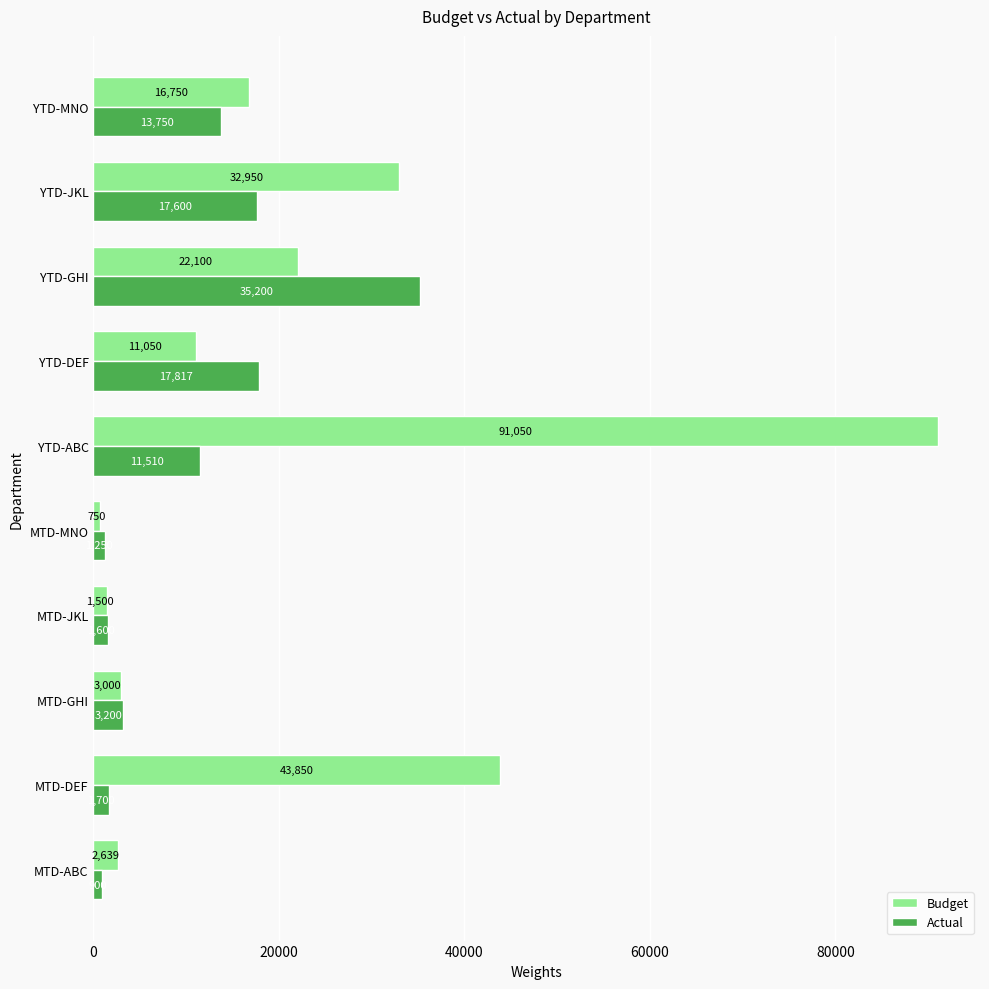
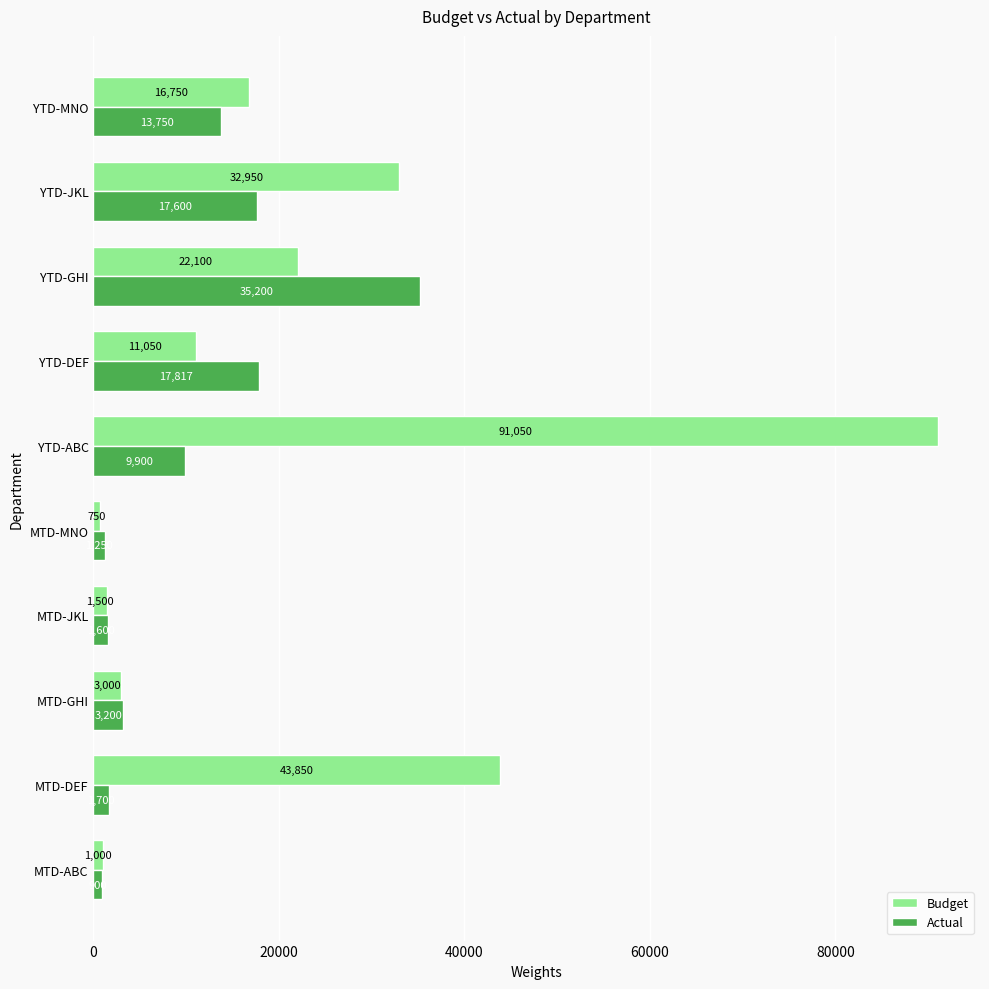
Actual, YTD-ABC: 11,510 -> 9,900
Budget, MTD-ABC: 2,639 -> 1,000
